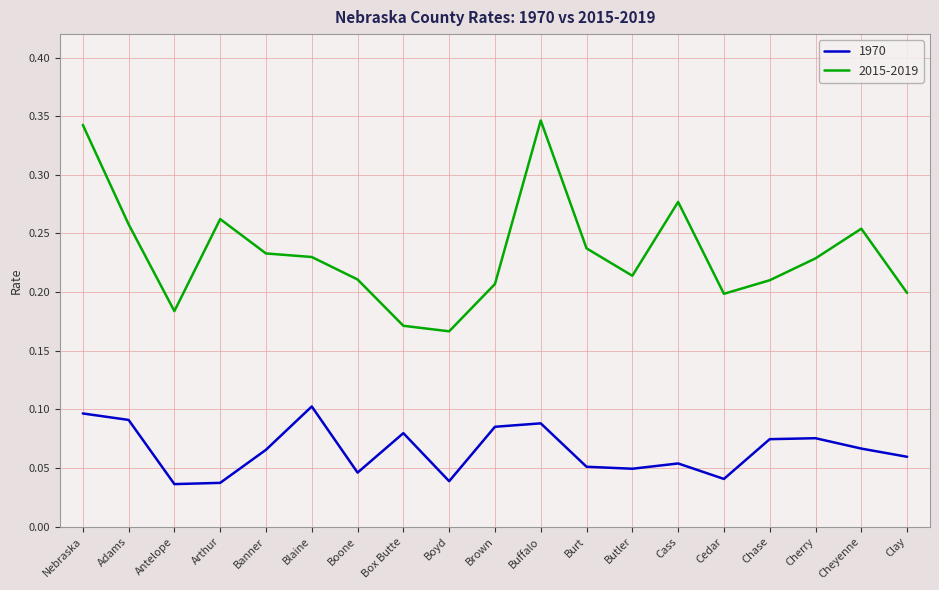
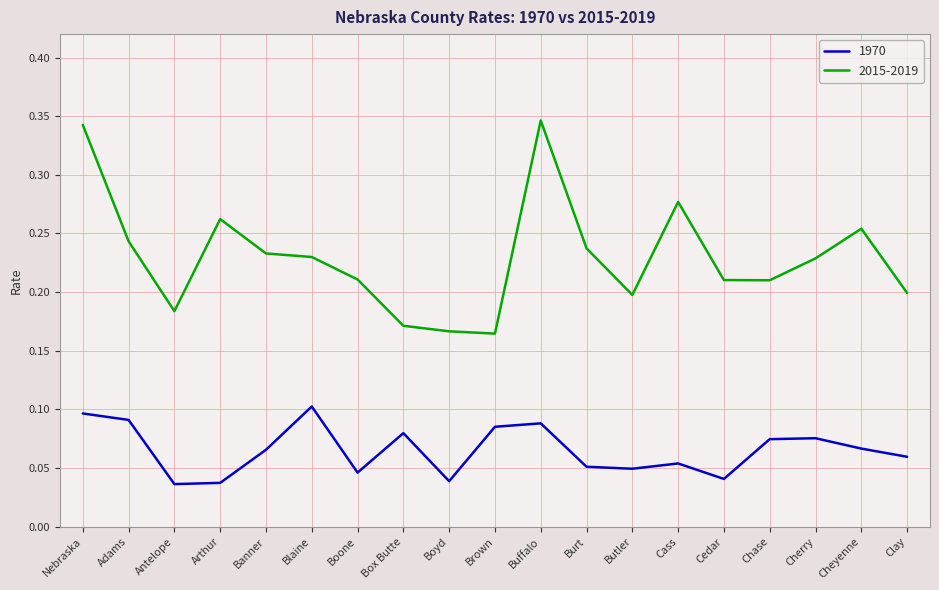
2015-2019, Adams: 0.258 -> 0.243
2015-2019, Brown: 0.207 -> 0.165
2015-2019, Butler: 0.214 -> 0.198
2015-2019, Cedar: 0.199 -> 0.210
